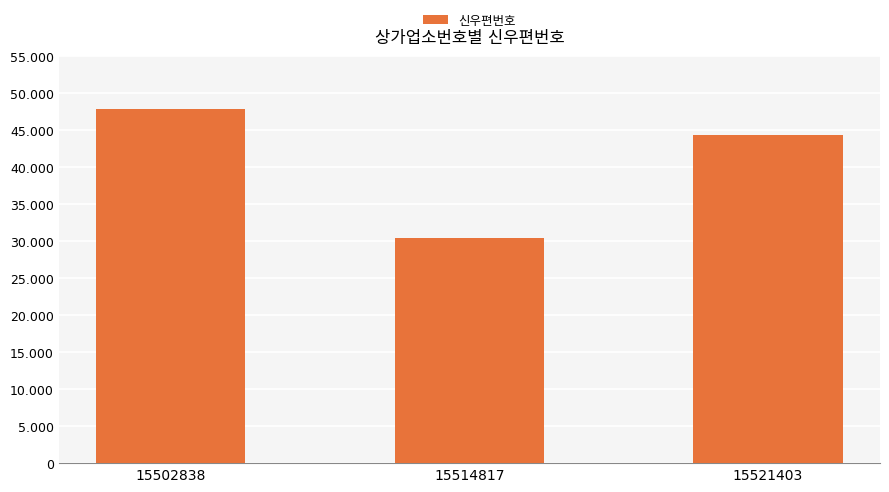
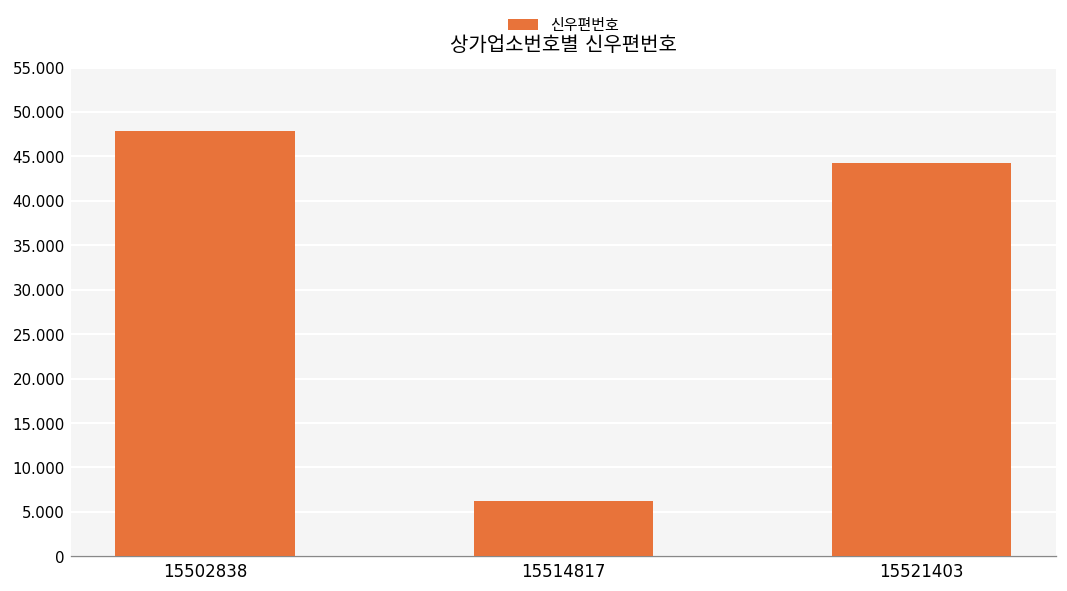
15514817: 30 -> 6
